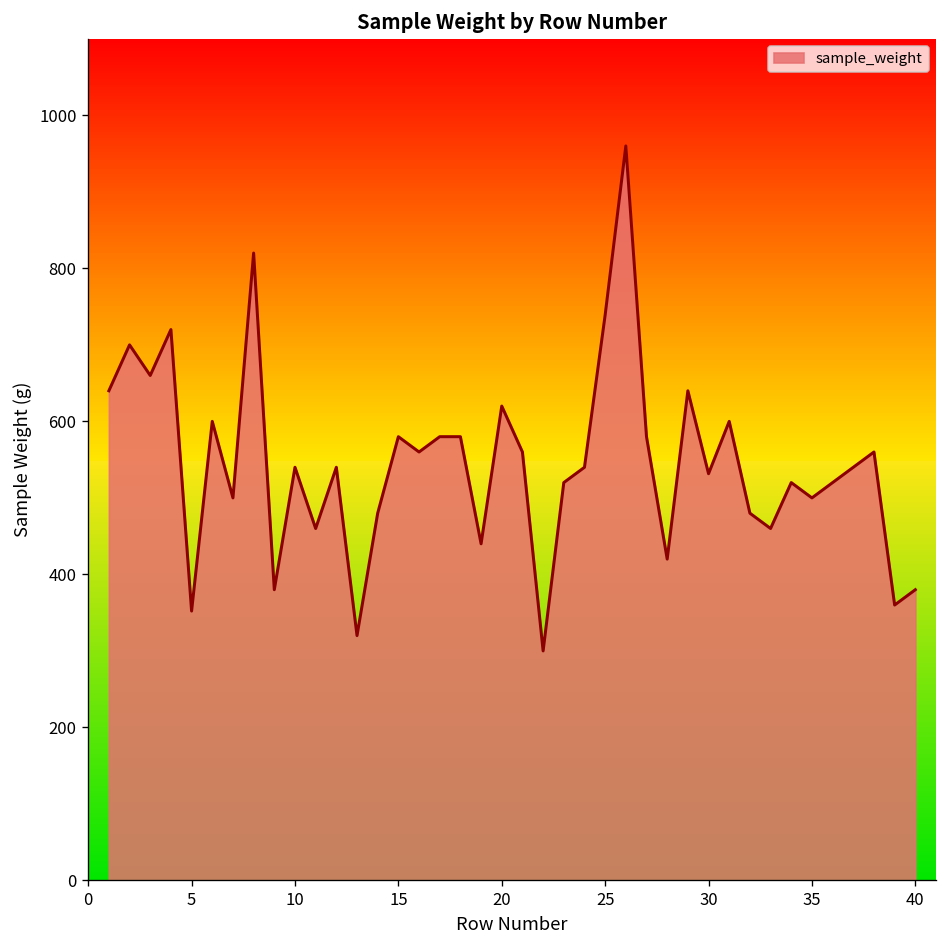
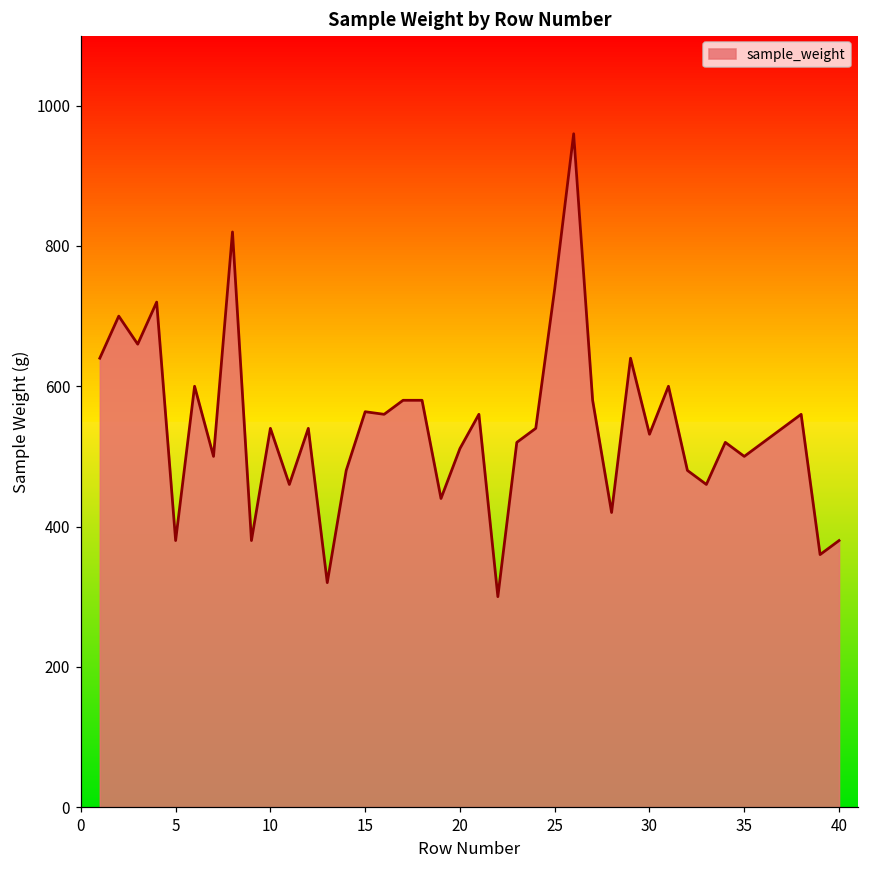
5: 350 -> 380
15: 580 -> 560
20: 620 -> 510
